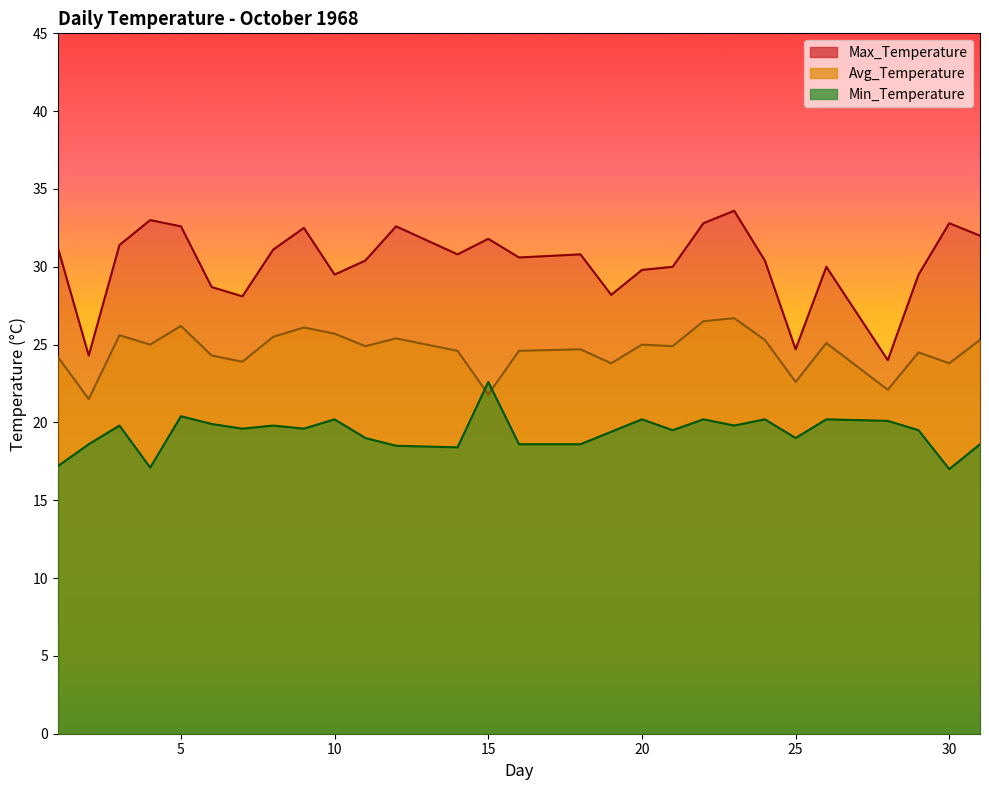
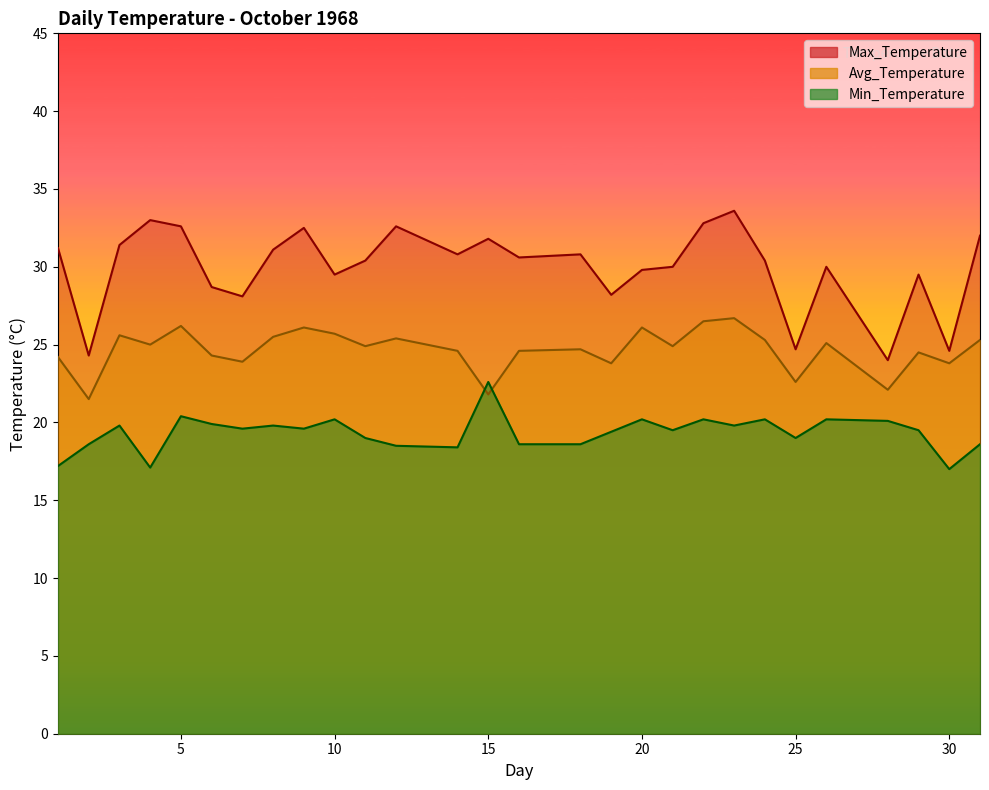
Avg_Temperature, 20: 25.0 -> 26.1
Max_Temperature, 30: 32.8 -> 24.6
